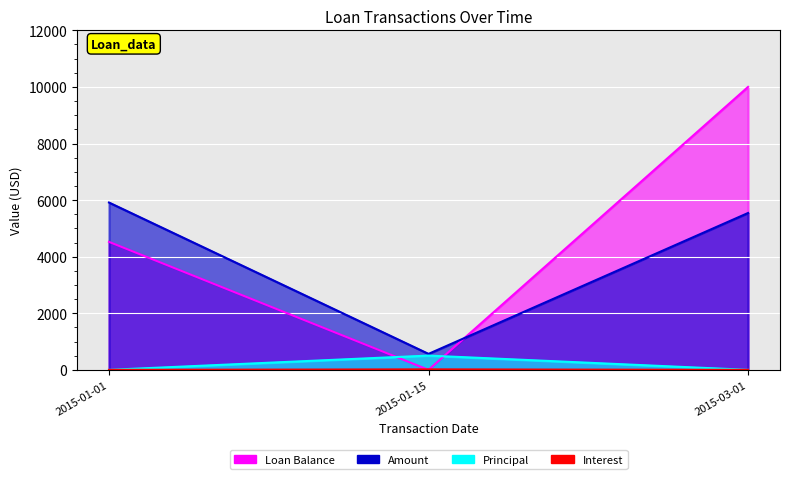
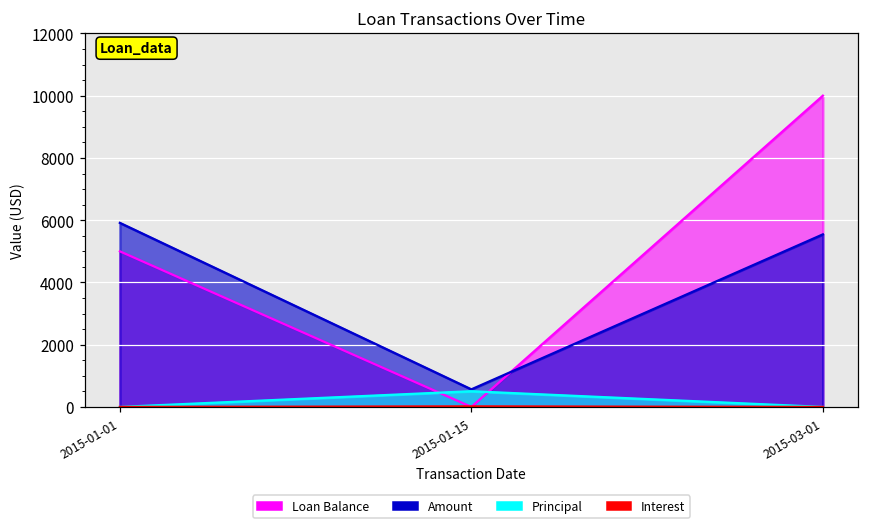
Loan Balance, 2015-01-01: 4500 -> 5000
